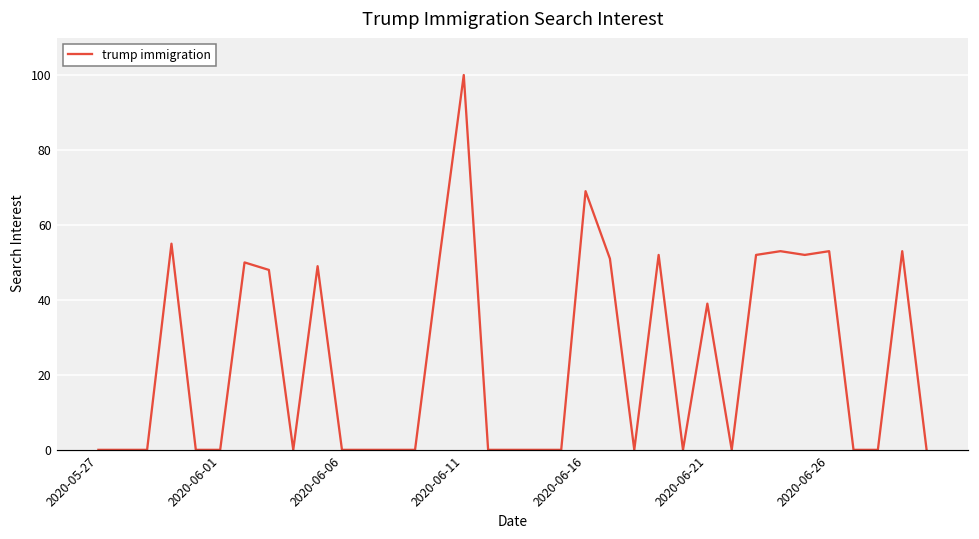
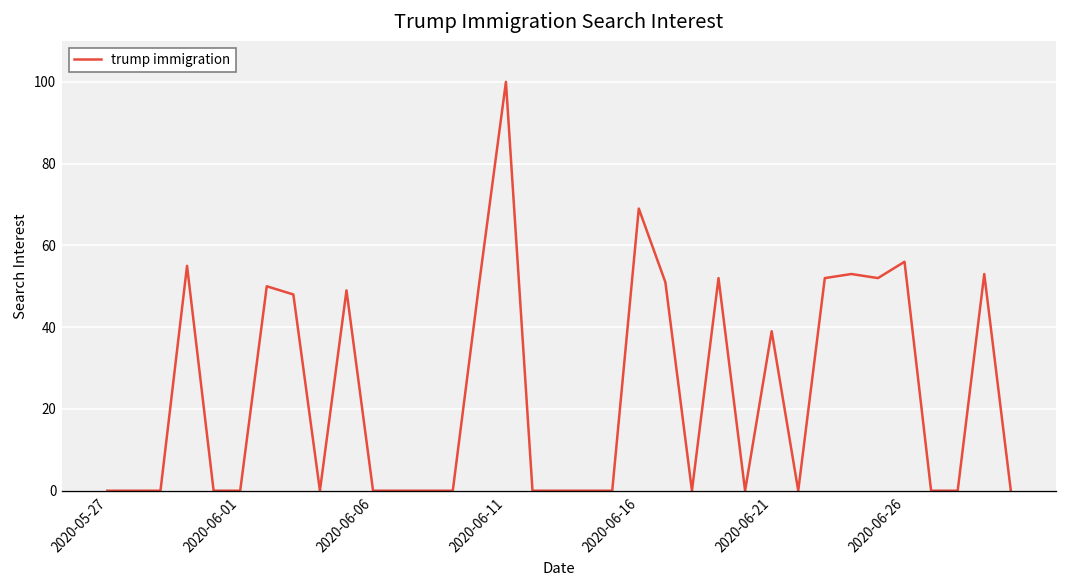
2020-06-26: 53 -> 56
